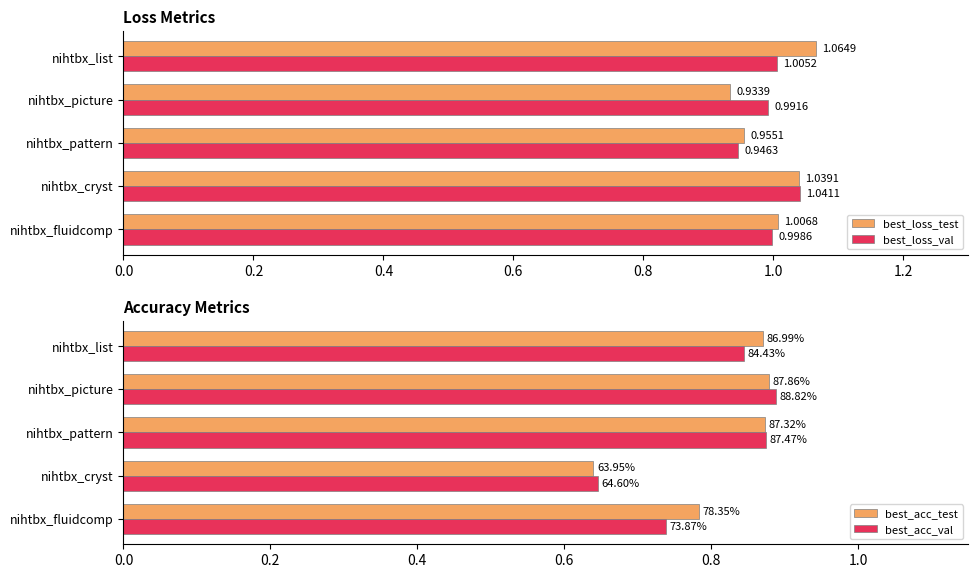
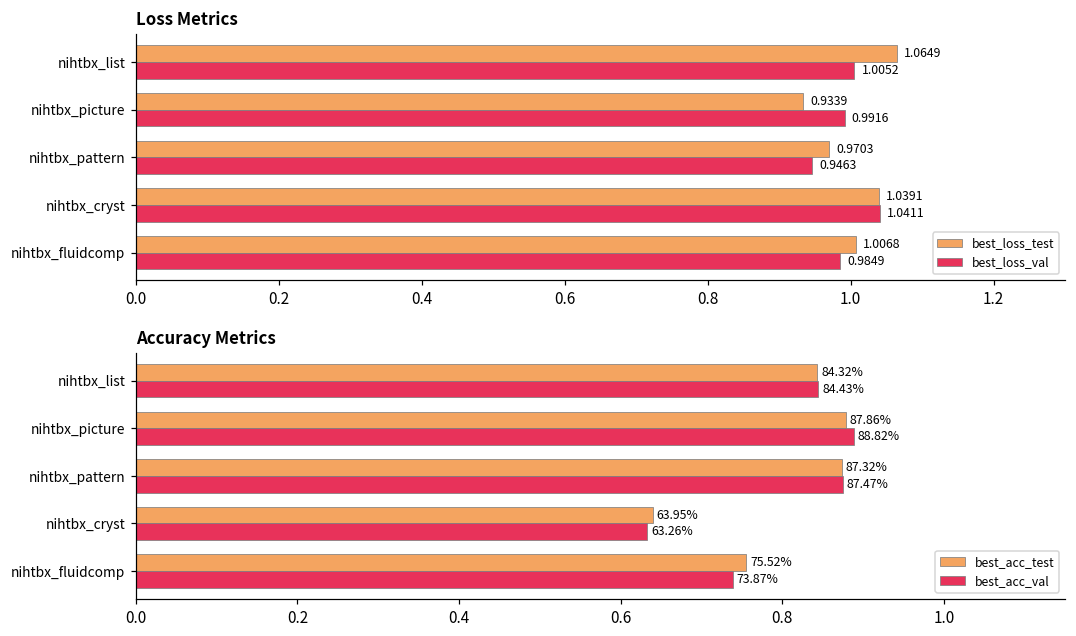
Loss Metrics, best_loss_test, nihtbx_pattern: 0.9551 -> 0.9703
Loss Metrics, best_loss_val, nihtbx_fluidcomp: 0.9986 -> 0.9849
Accuracy Metrics, best_acc_test, nihtbx_list: 86.99% -> 84.32%
Accuracy Metrics, best_acc_val, nihtbx_cryst: 64.60% -> 63.26%
Accuracy Metrics, best_acc_test, nihtbx_fluidcomp: 78.35% -> 75.52%
